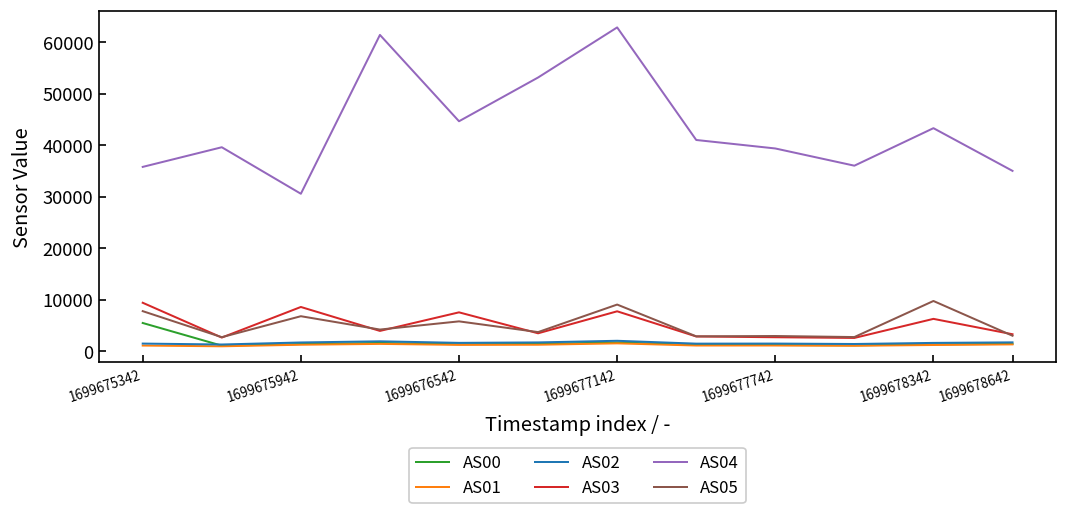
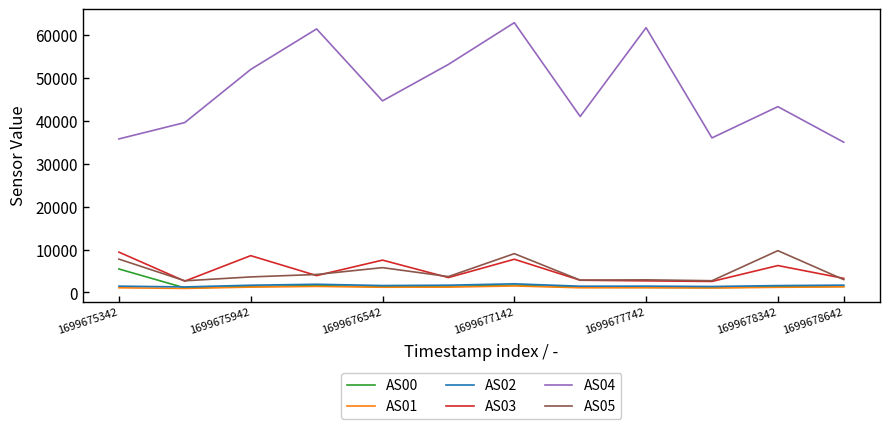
AS04, 1699675942: 31000 -> 52000
AS05, 1699675942: 7000 -> 4000
AS04, 1699677742: 39000 -> 62000
